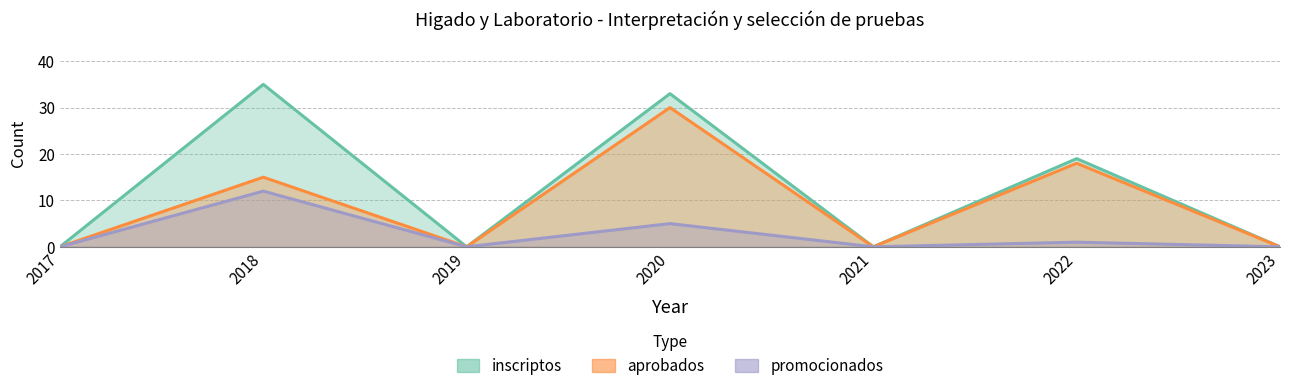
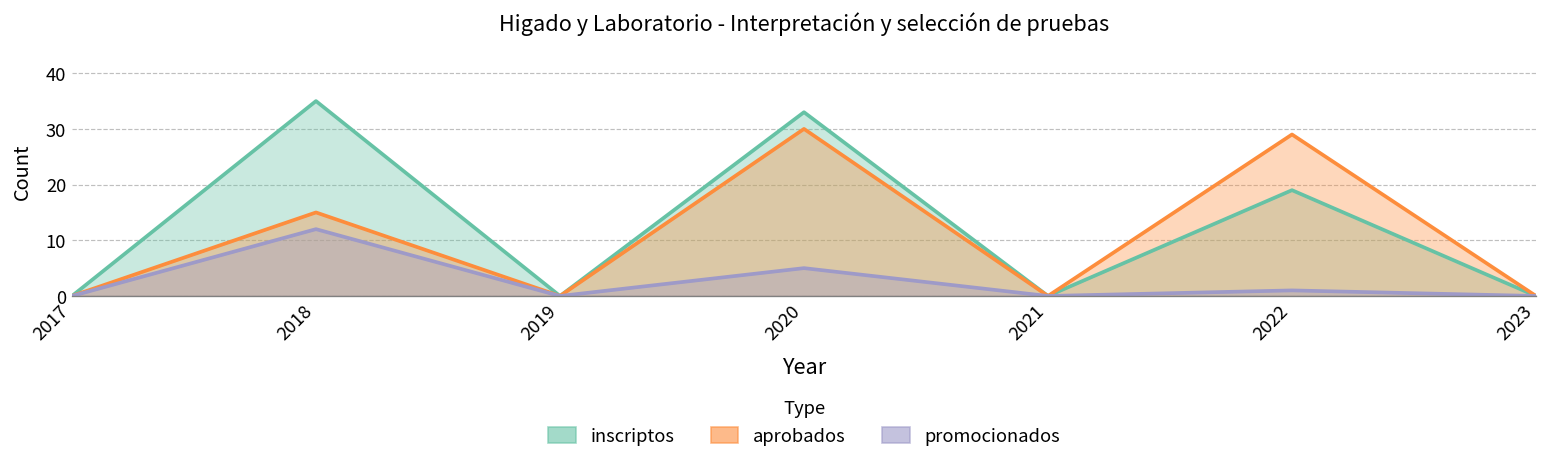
aprobados, 2022: 18 -> 29
